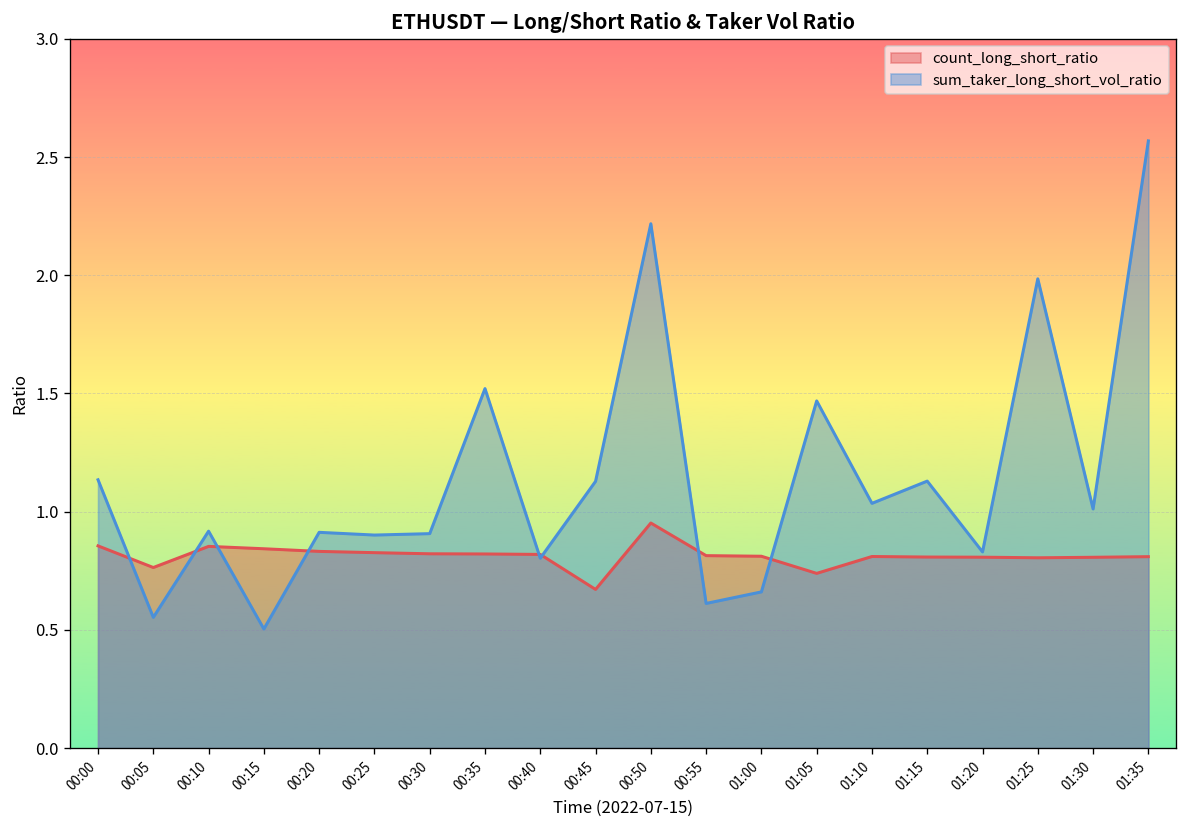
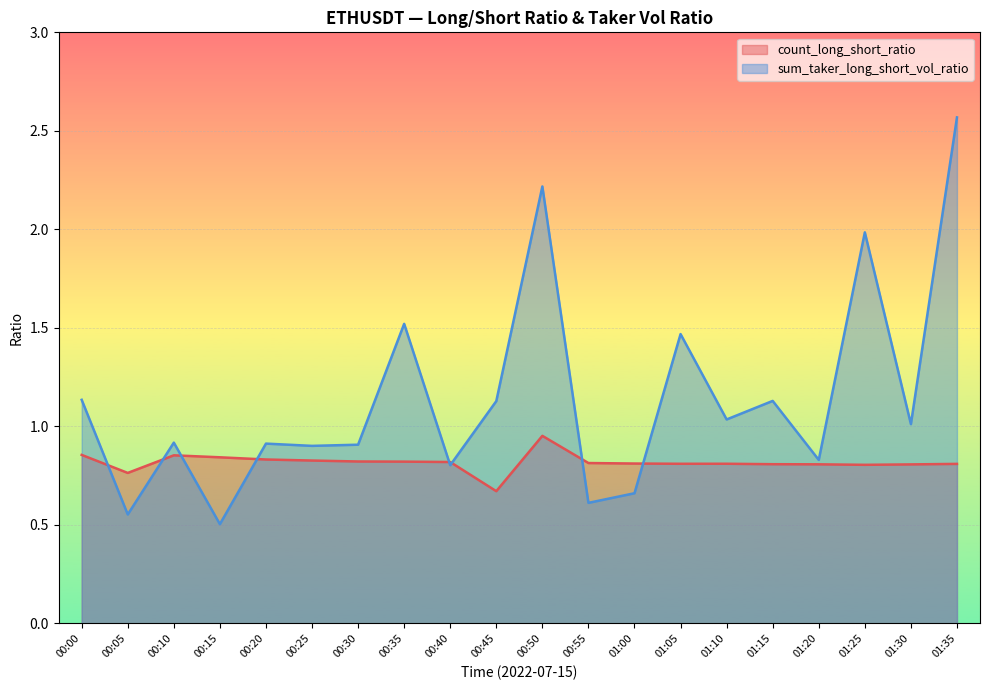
count_long_short_ratio, 01:05: 0.74 -> 0.81
